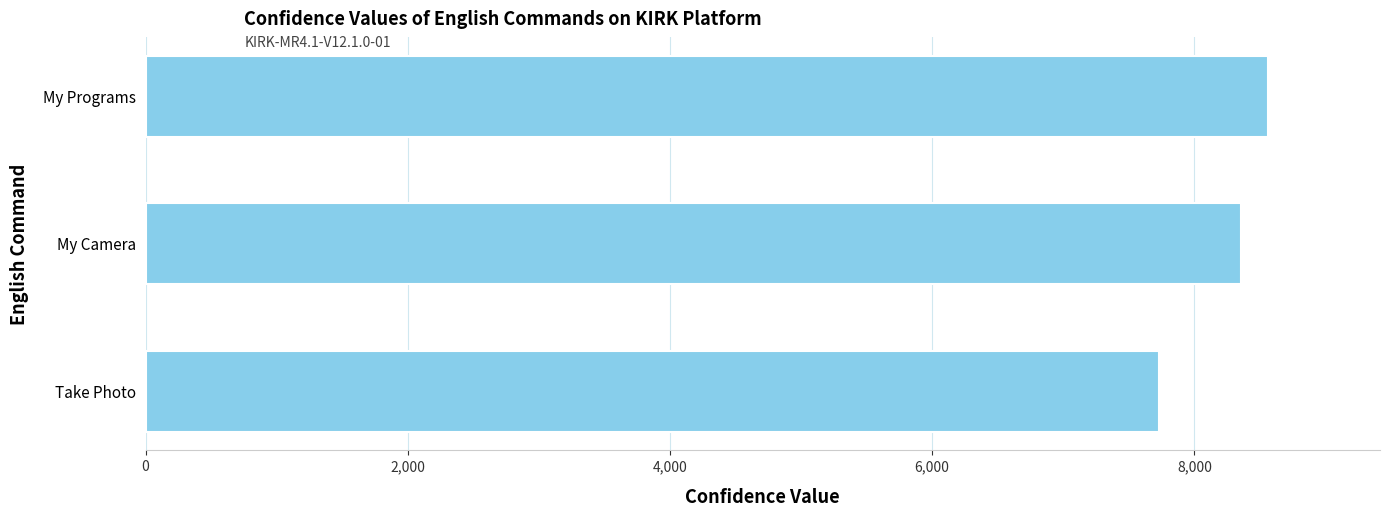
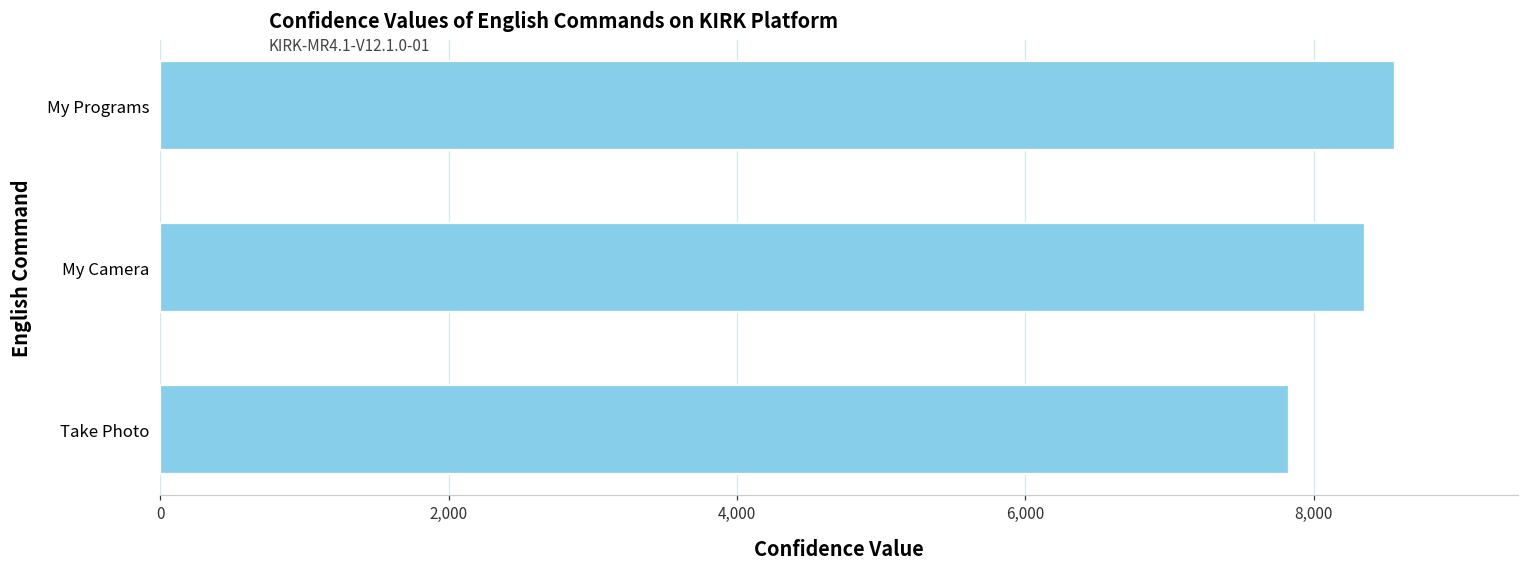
Take Photo: 7,730 -> 7,830
